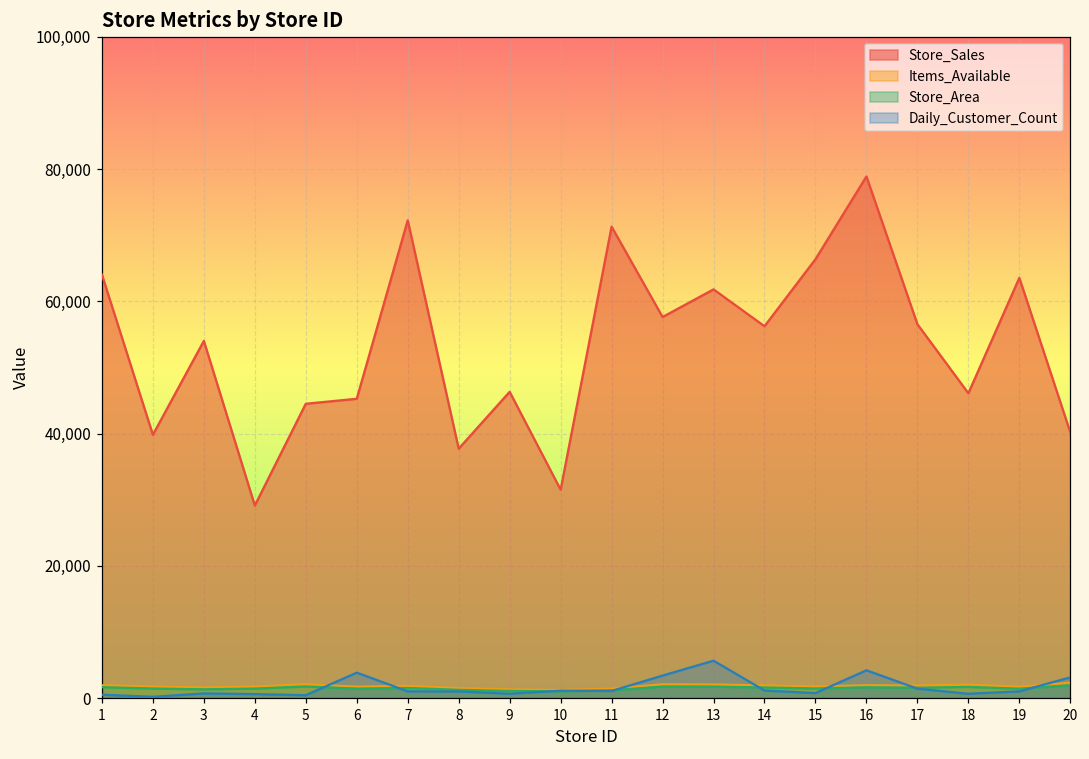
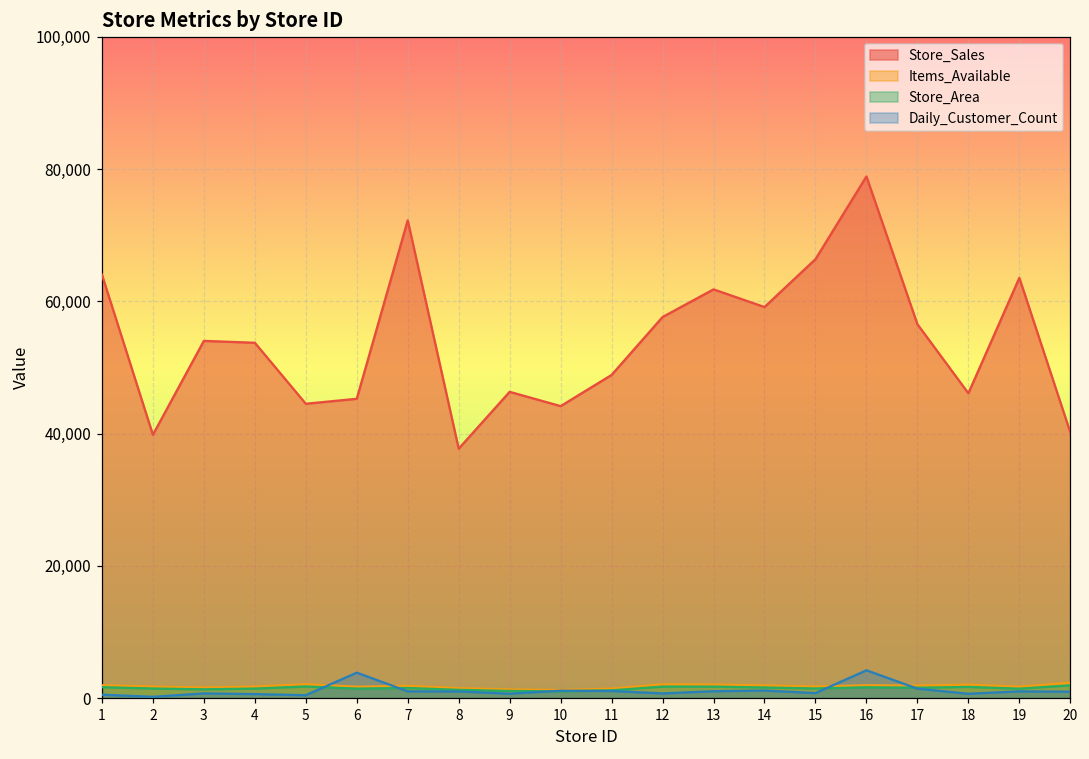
Store_Sales, 4: 29,000 -> 54,000
Store_Sales, 10: 32,000 -> 44,000
Store_Sales, 11: 71,000 -> 49,000
Daily_Customer_Count, 12: 3,000 -> 1,000
Daily_Customer_Count, 13: 6,000 -> 1,000
Store_Sales, 14: 56,000 -> 59,000
Daily_Customer_Count, 20: 3,000 -> 1,000
